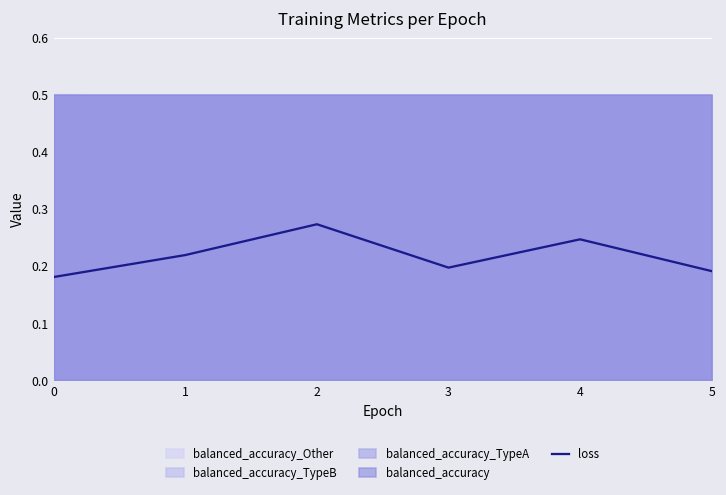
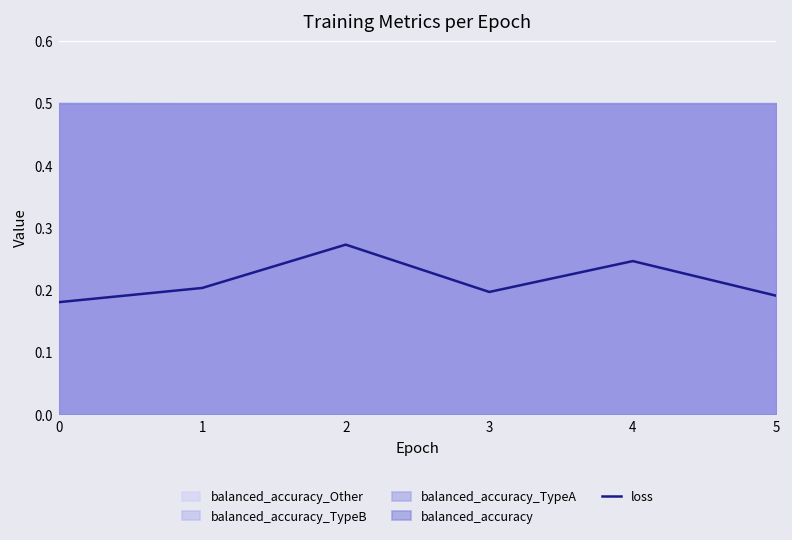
loss, 1: 0.22 -> 0.20
